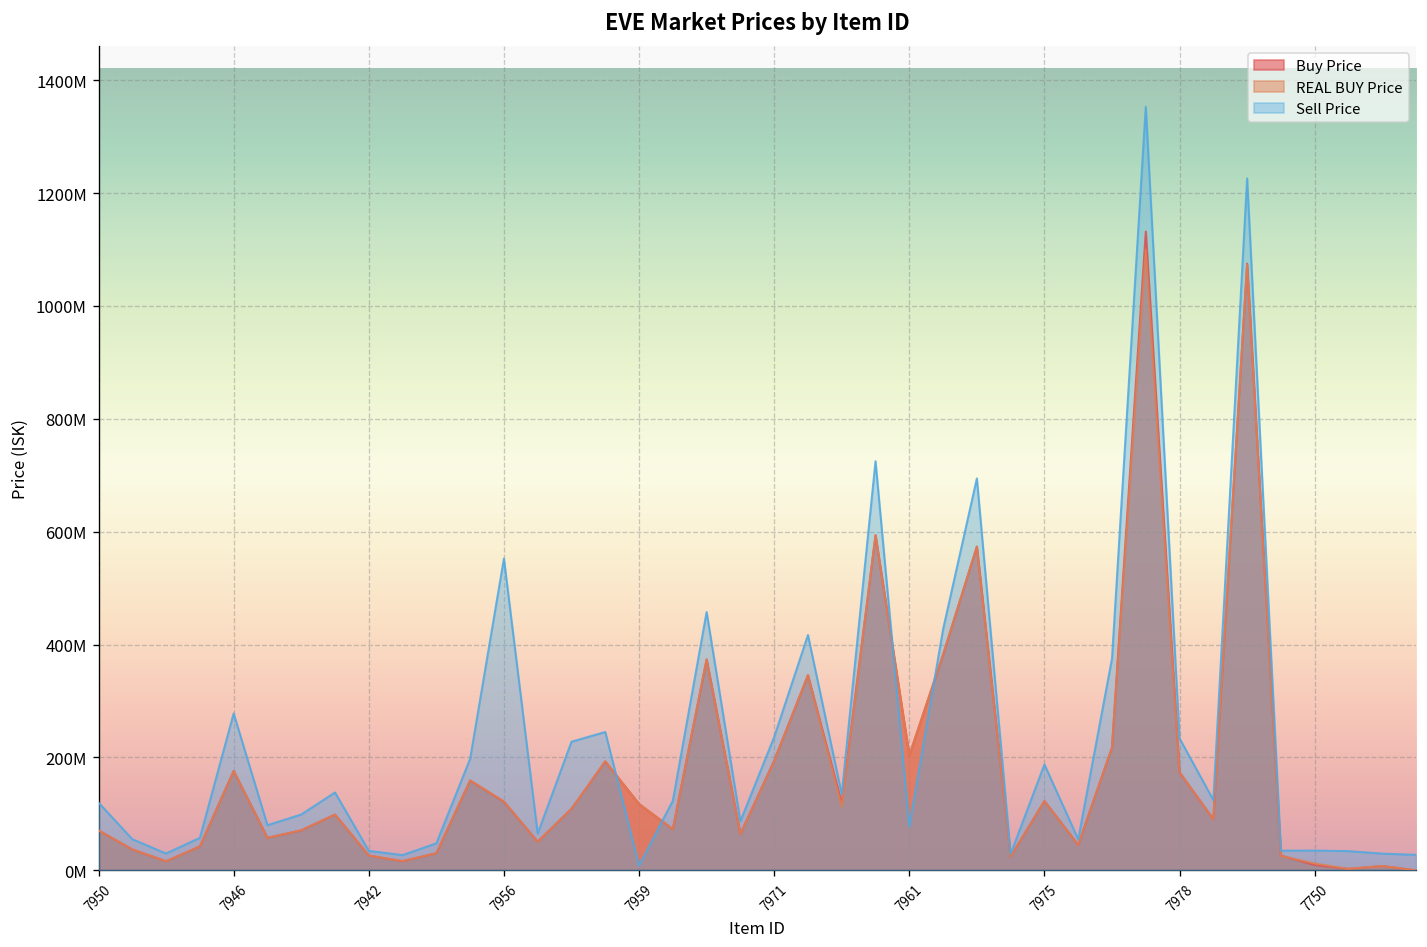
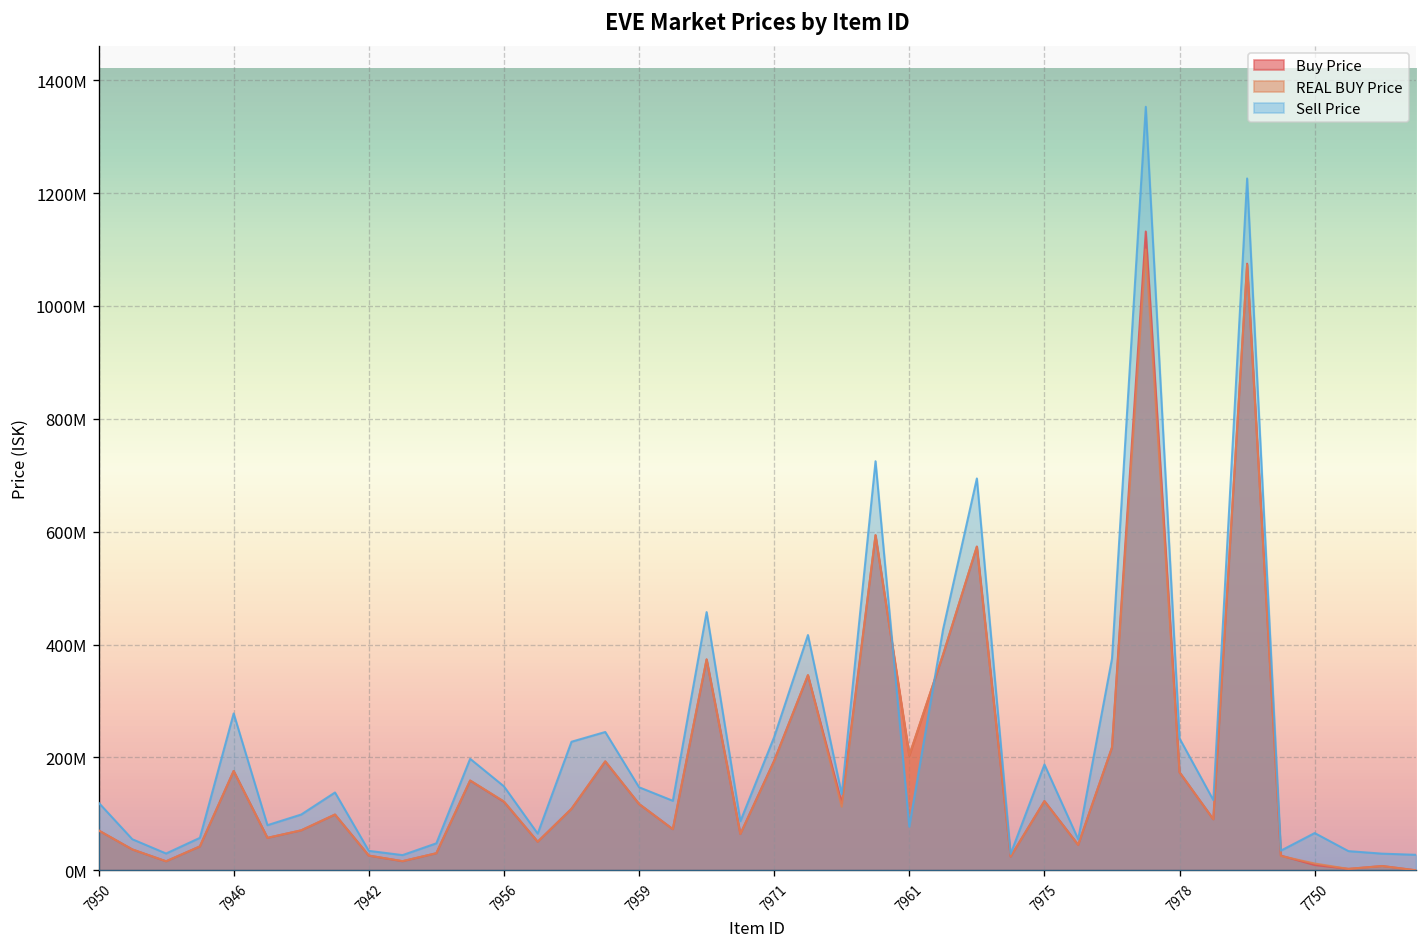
Sell Price, 7956: 550000000 -> 150000000
Sell Price, 7959: 10000000 -> 150000000
Sell Price, 7750: 30000000 -> 70000000
